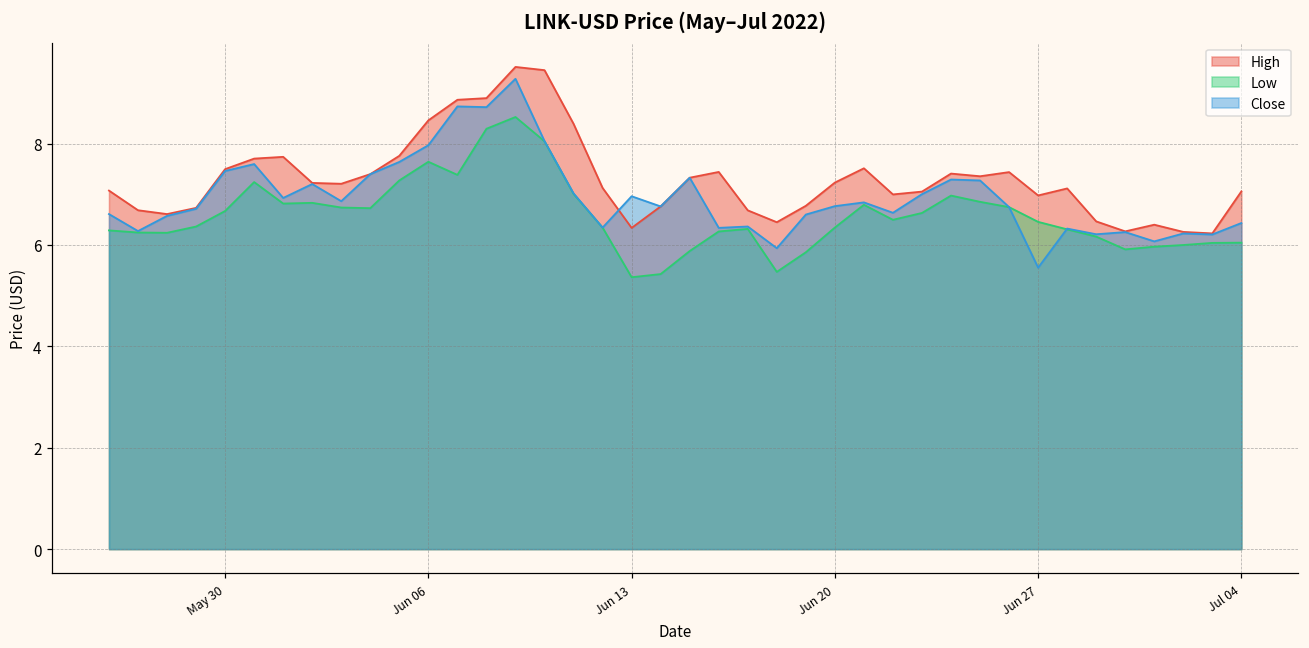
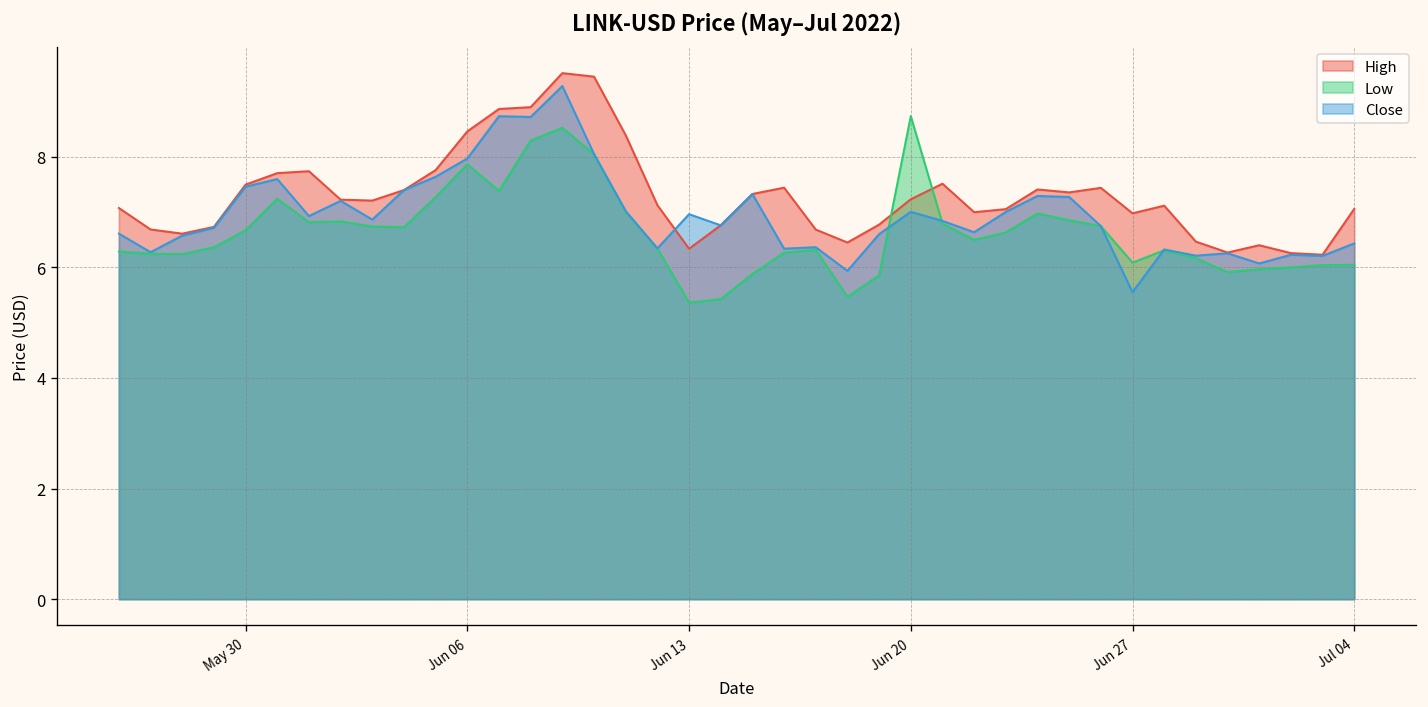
Low, Jun 06: 7.6 -> 7.9
Low, Jun 20: 6.3 -> 8.7
Close, Jun 20: 6.8 -> 7.0
Low, Jun 27: 6.5 -> 6.1
